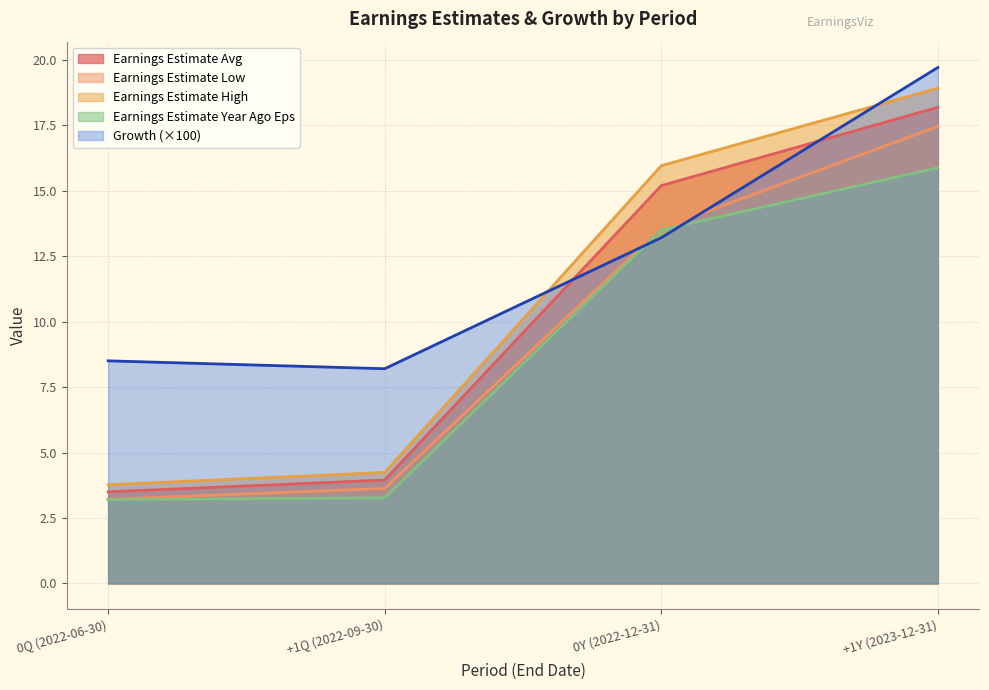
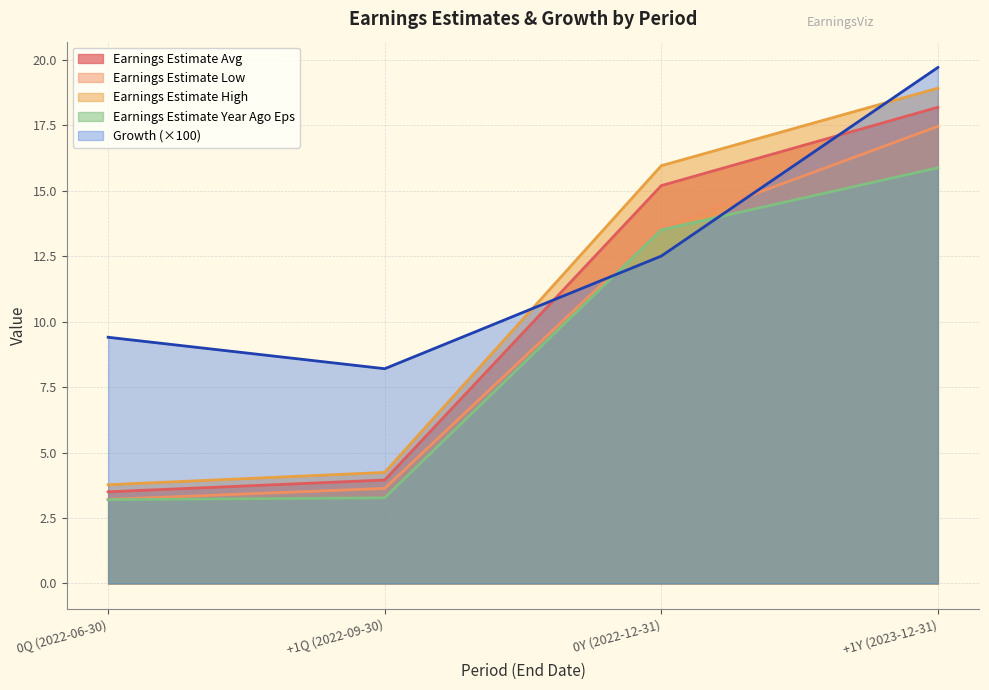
Growth (×100), 0Q (2022-06-30): 8.5 -> 9.4
Growth (×100), 0Y (2022-12-31): 13.2 -> 12.5
